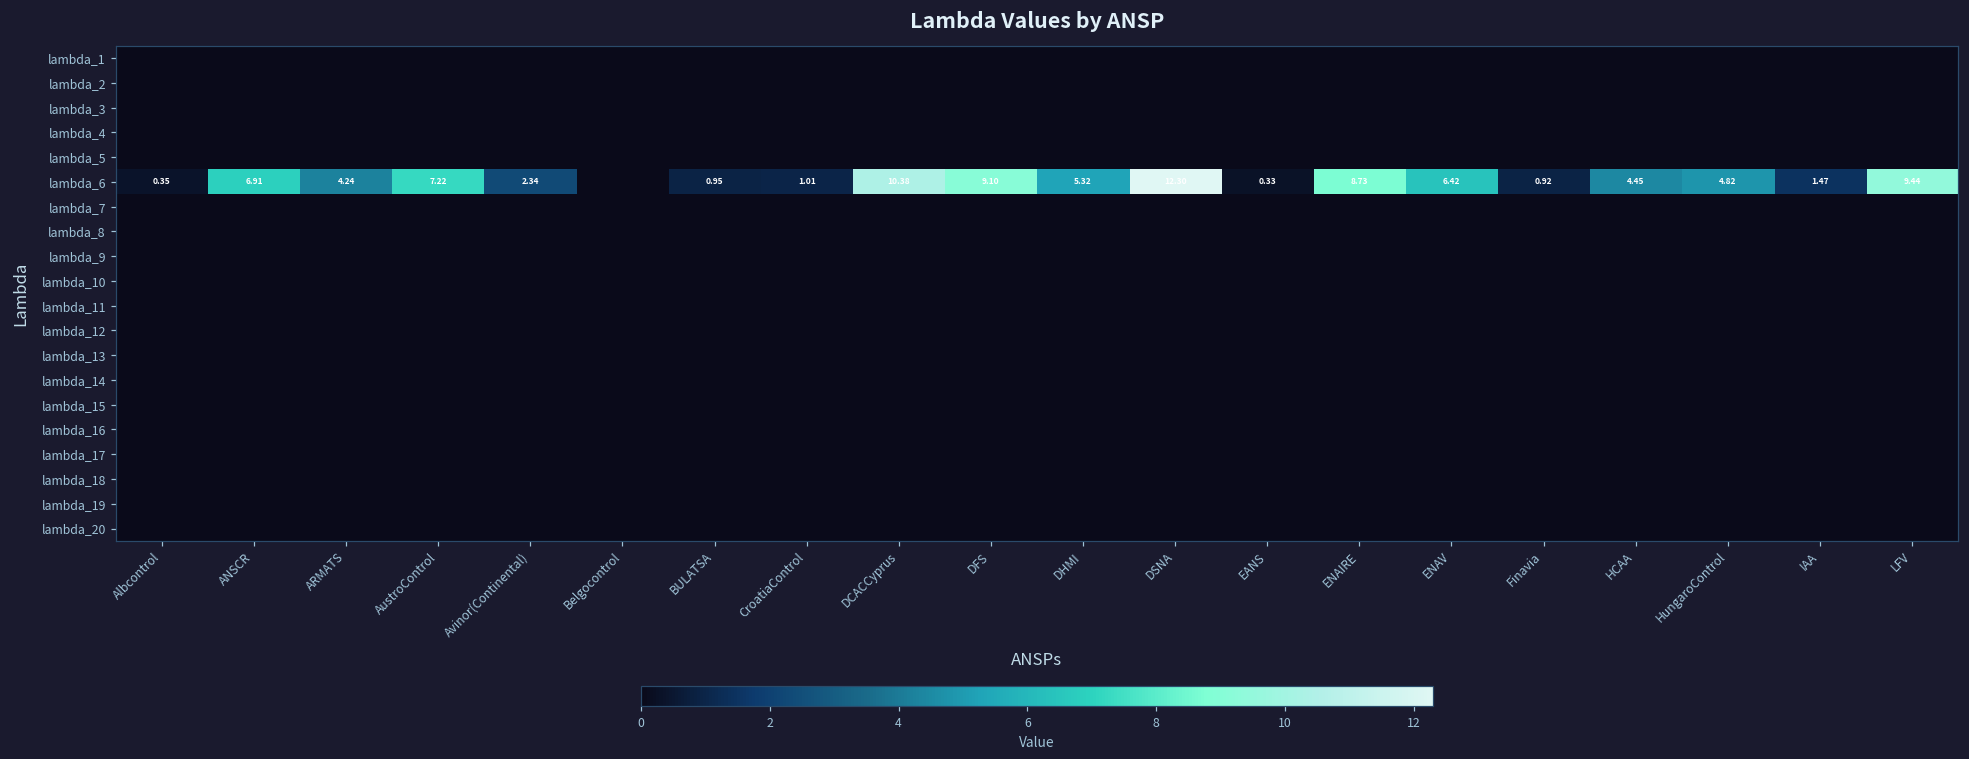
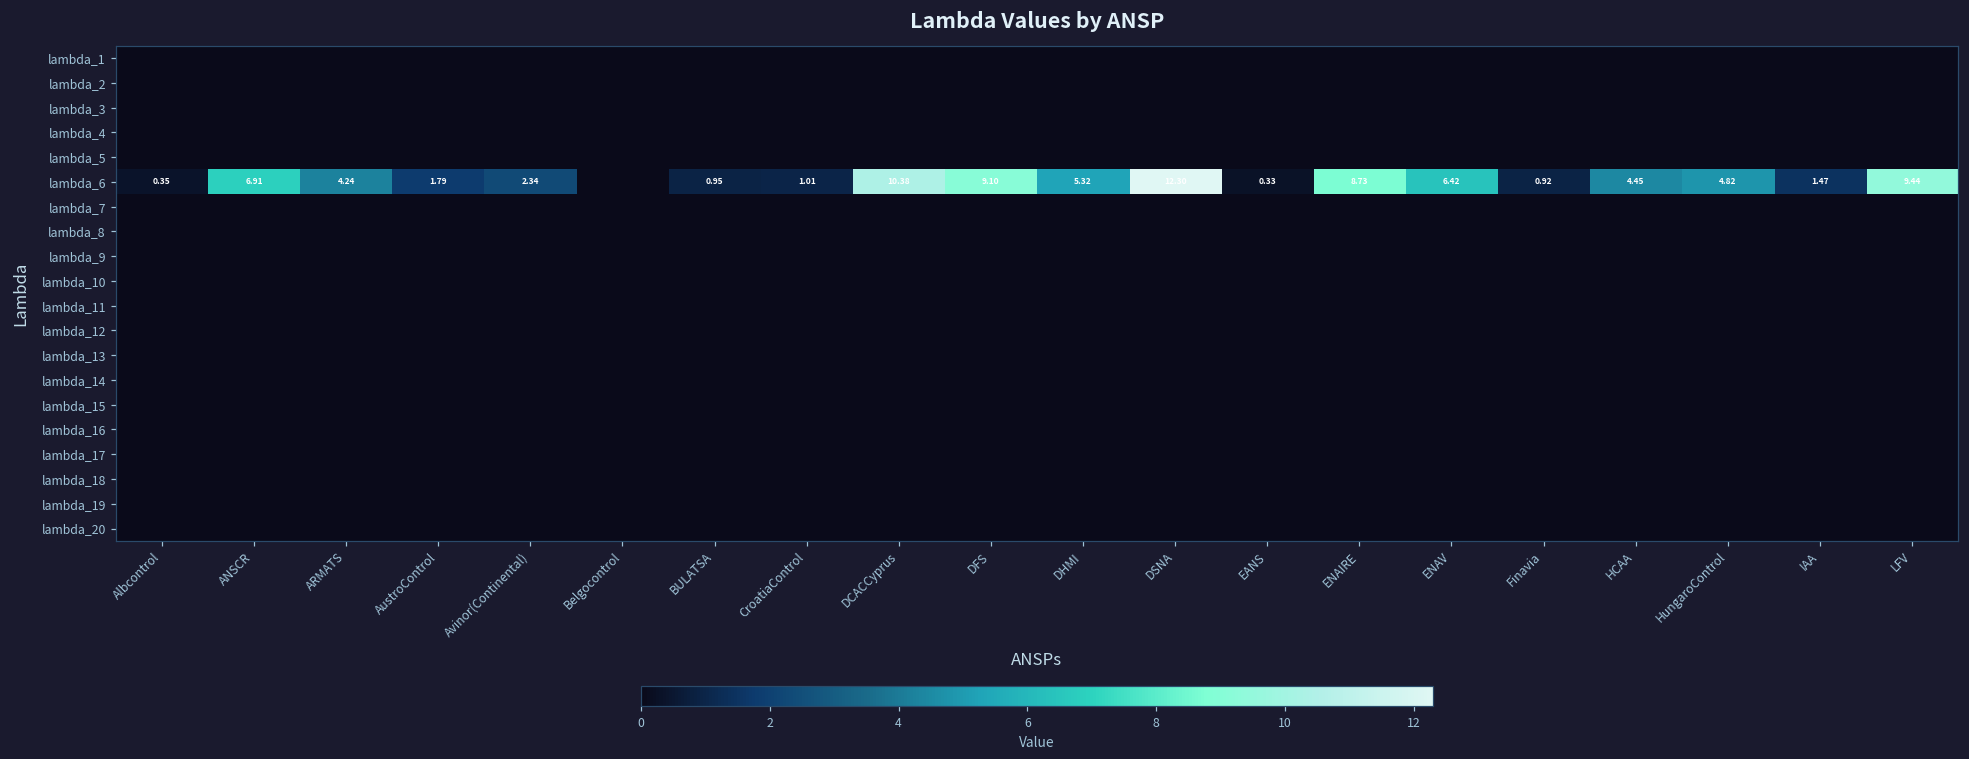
lambda_6, AustroControl: 7.22 -> 1.79
